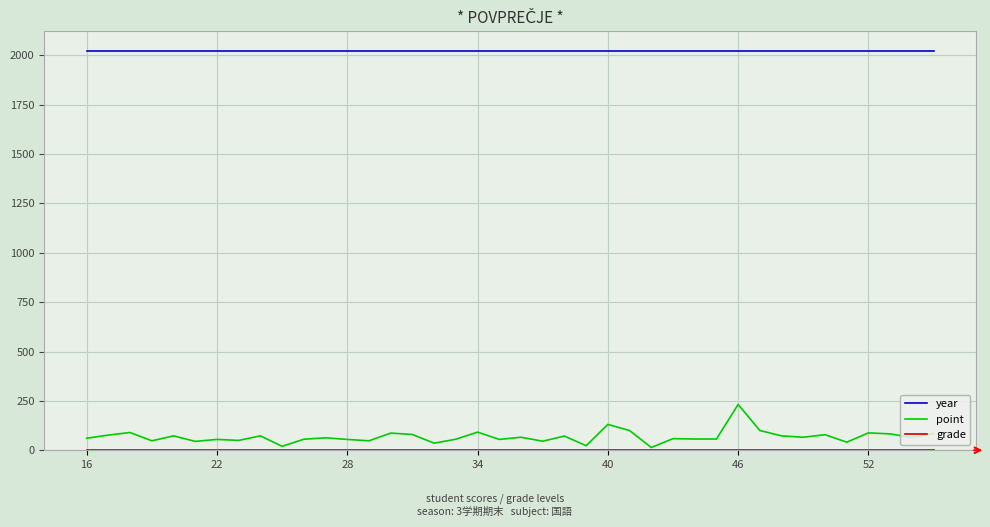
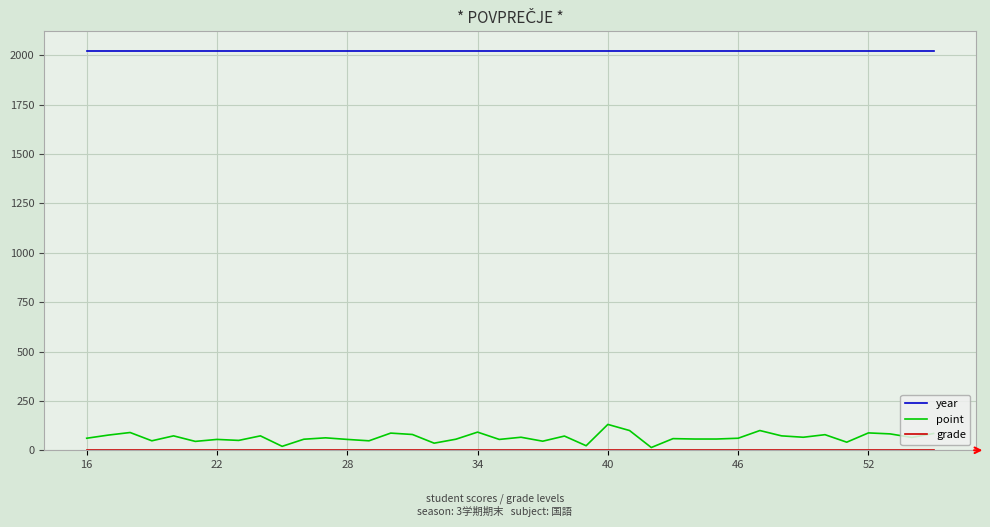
point, 46: 230 -> 60
